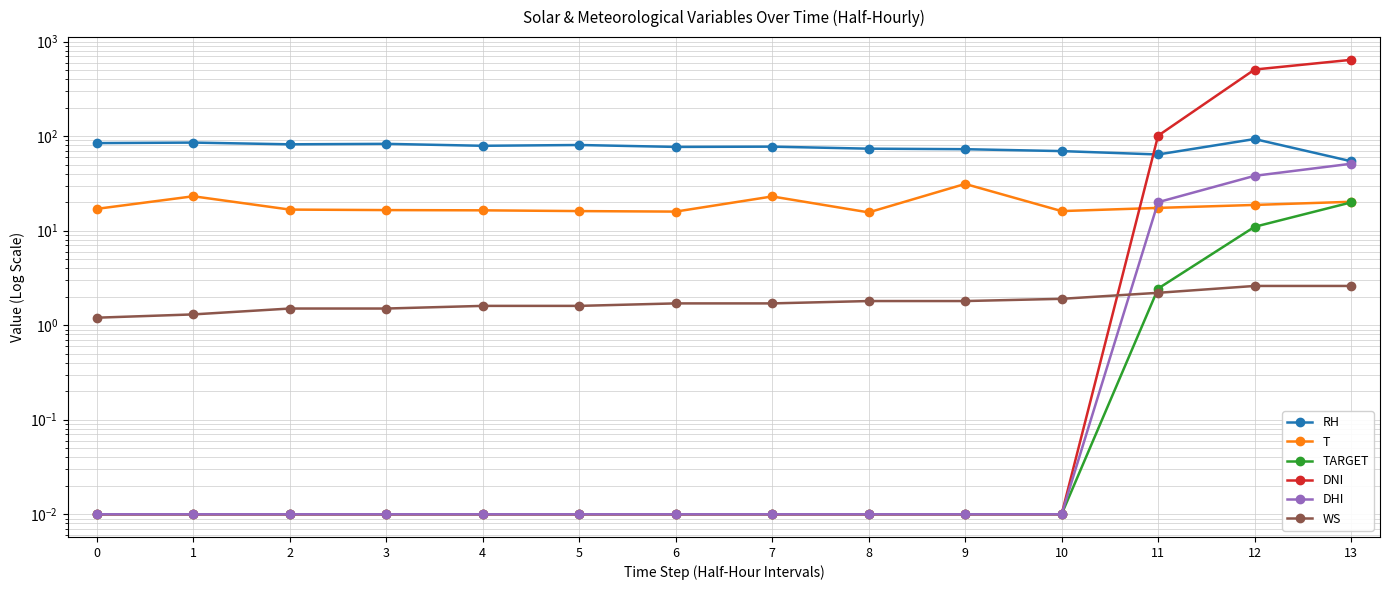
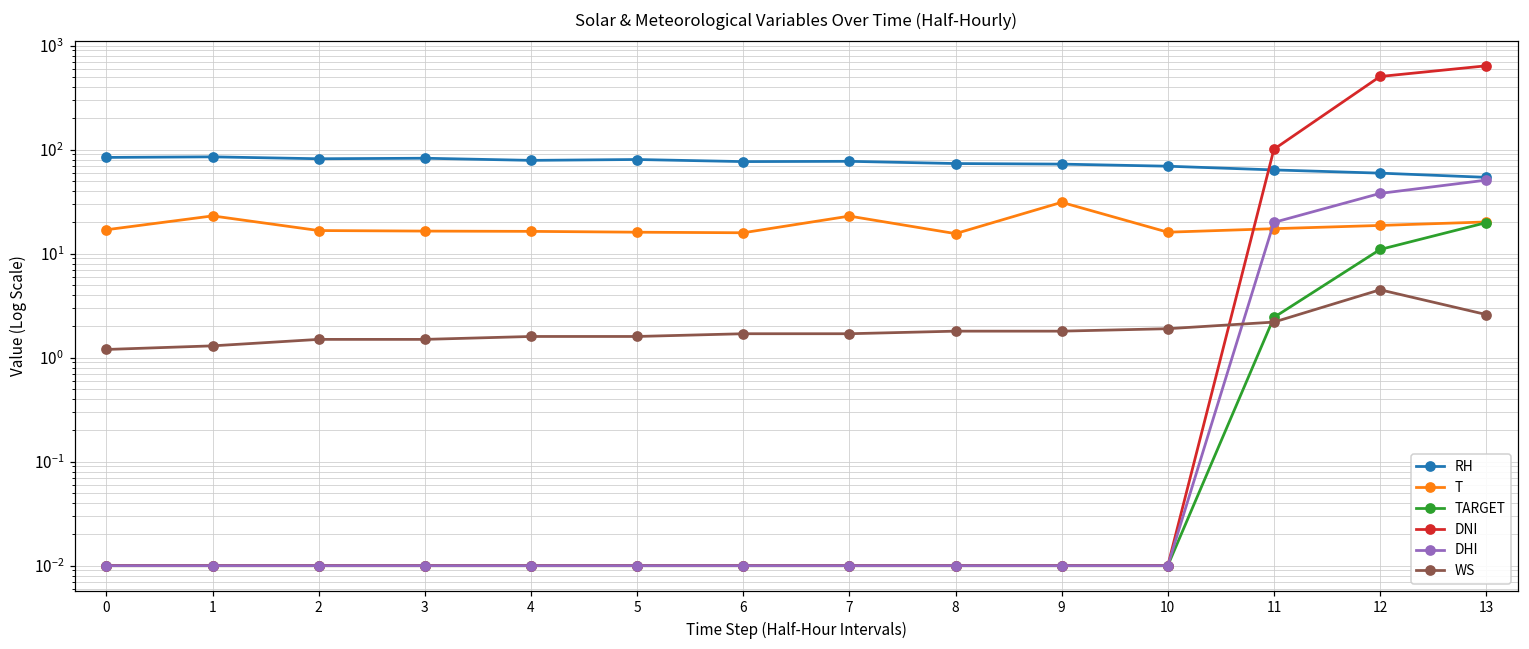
RH, 12: 90 -> 60
WS, 12: 2.6 -> 5
